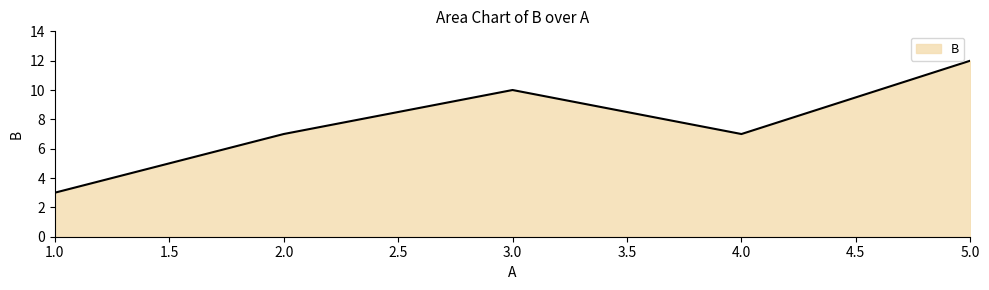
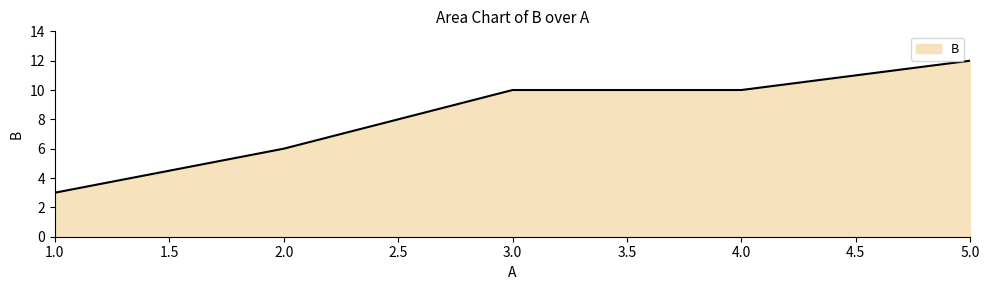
2.0: 7 -> 6
4.0: 7 -> 10
